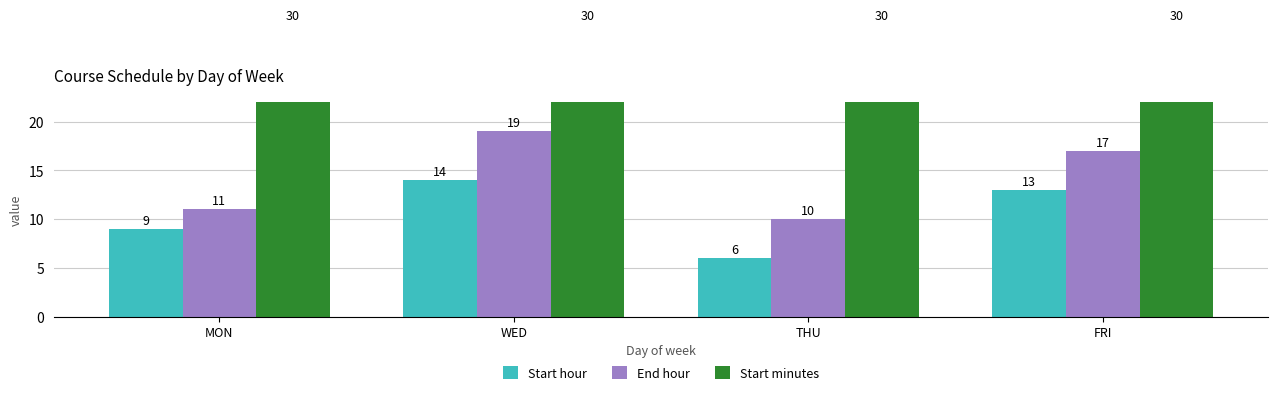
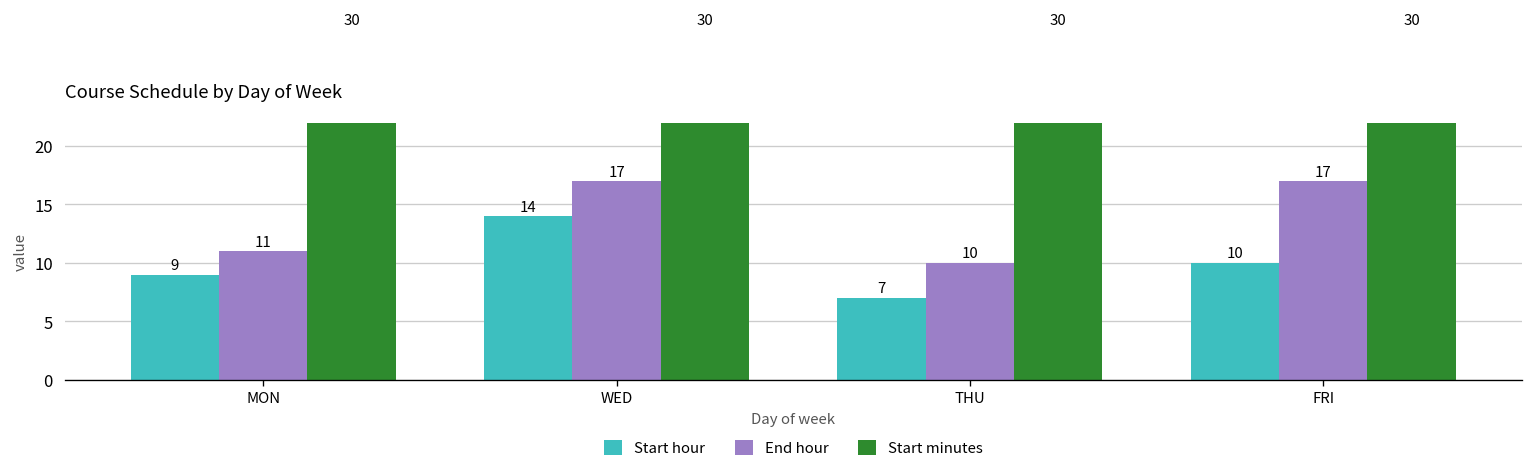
End hour, WED: 19 -> 17
Start hour, THU: 6 -> 7
Start hour, FRI: 13 -> 10
